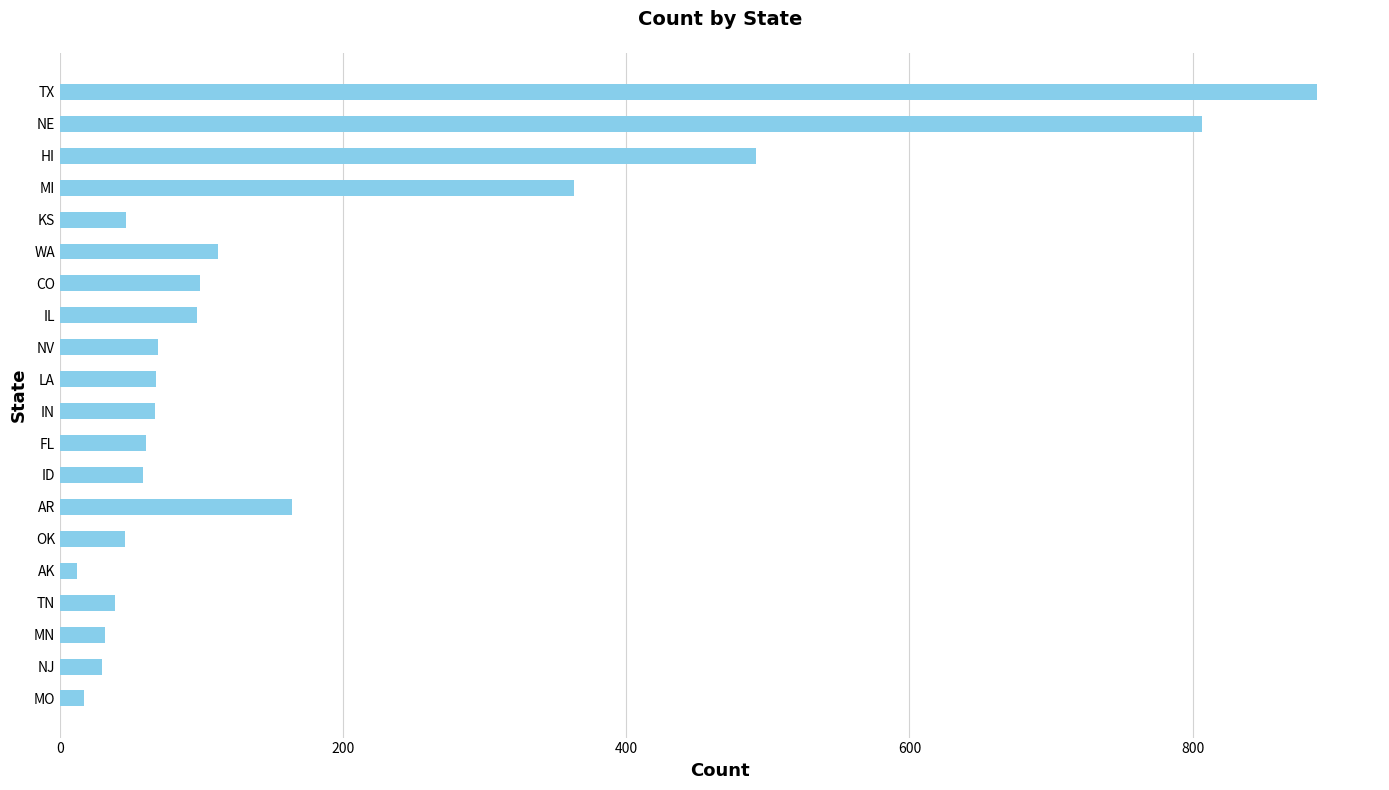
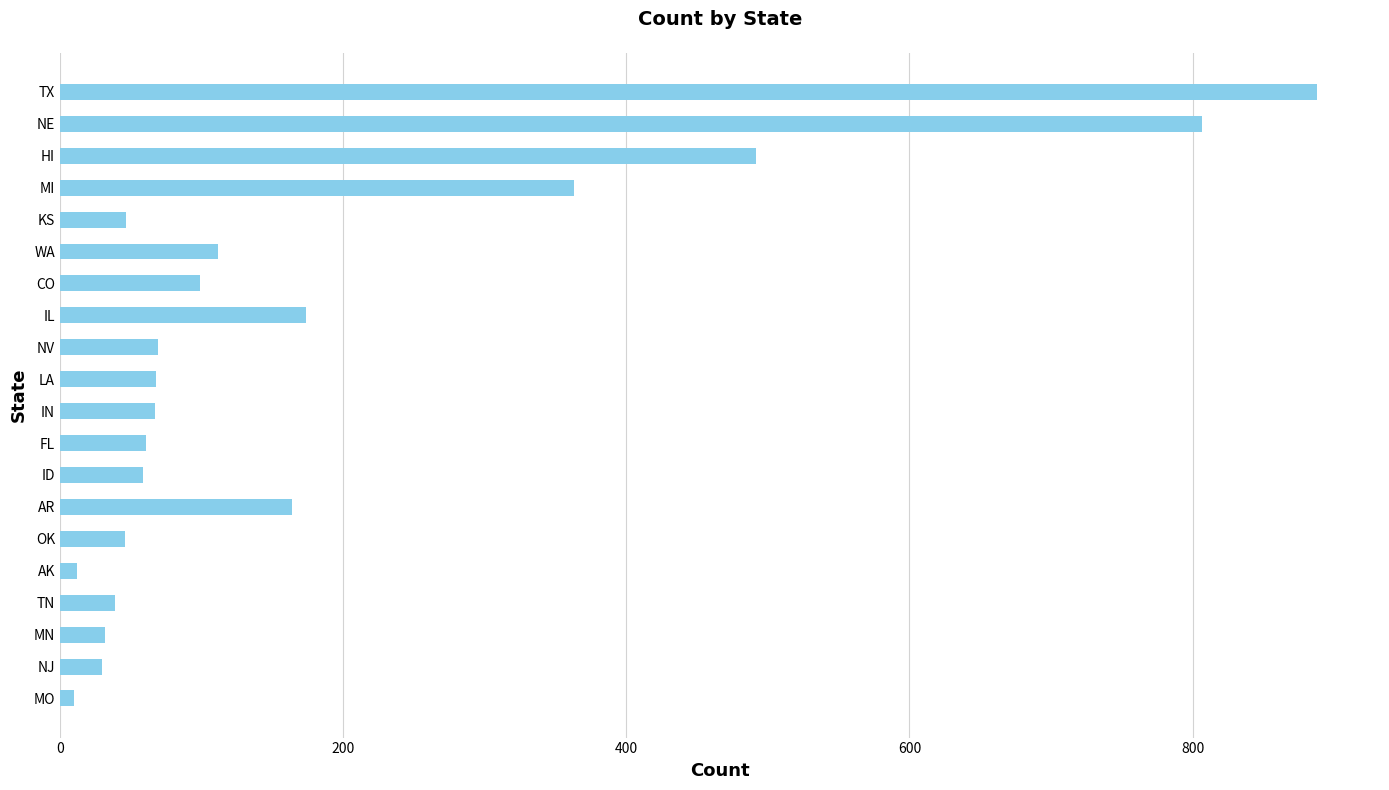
IL: 97 -> 174
MO: 17 -> 10
